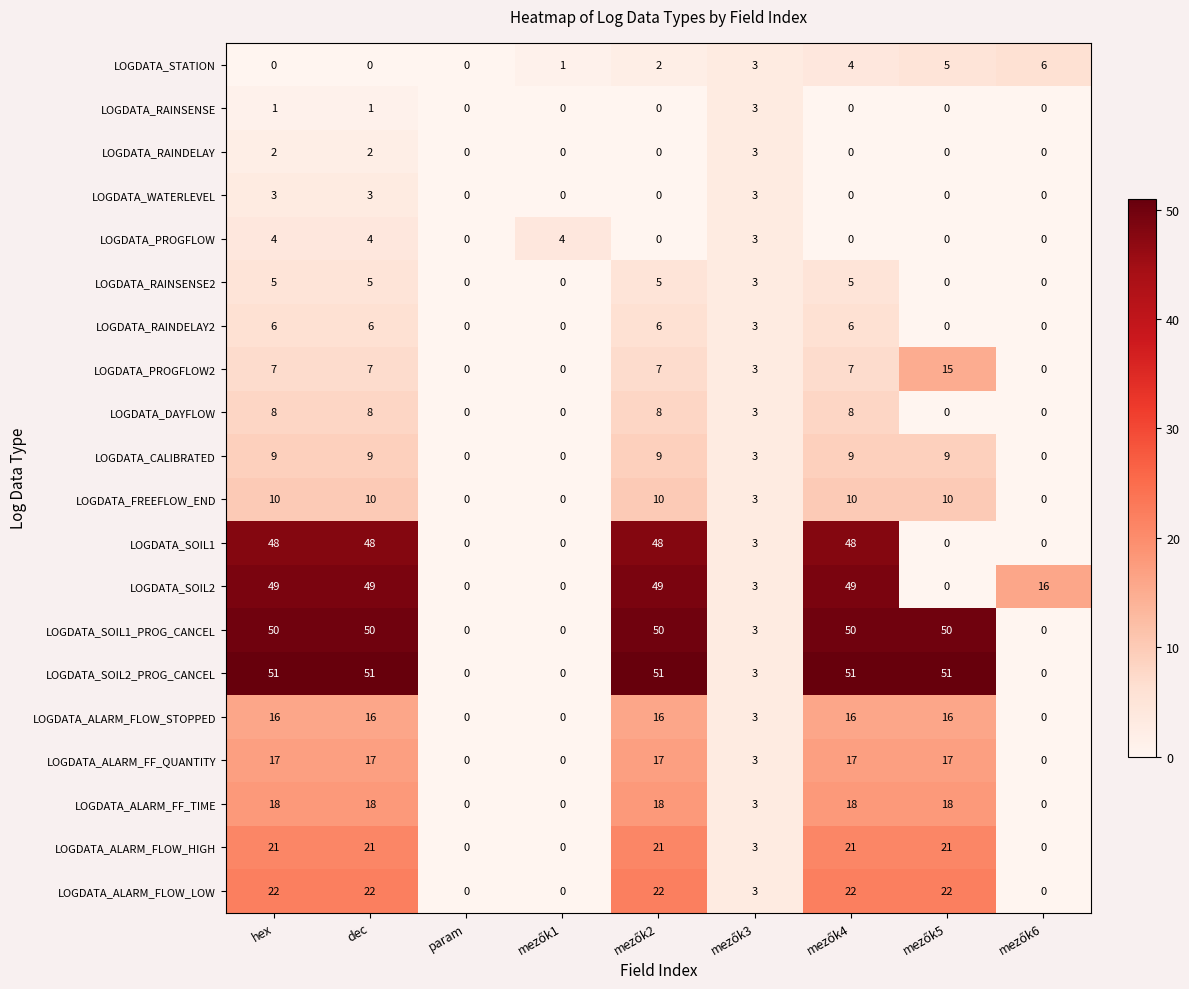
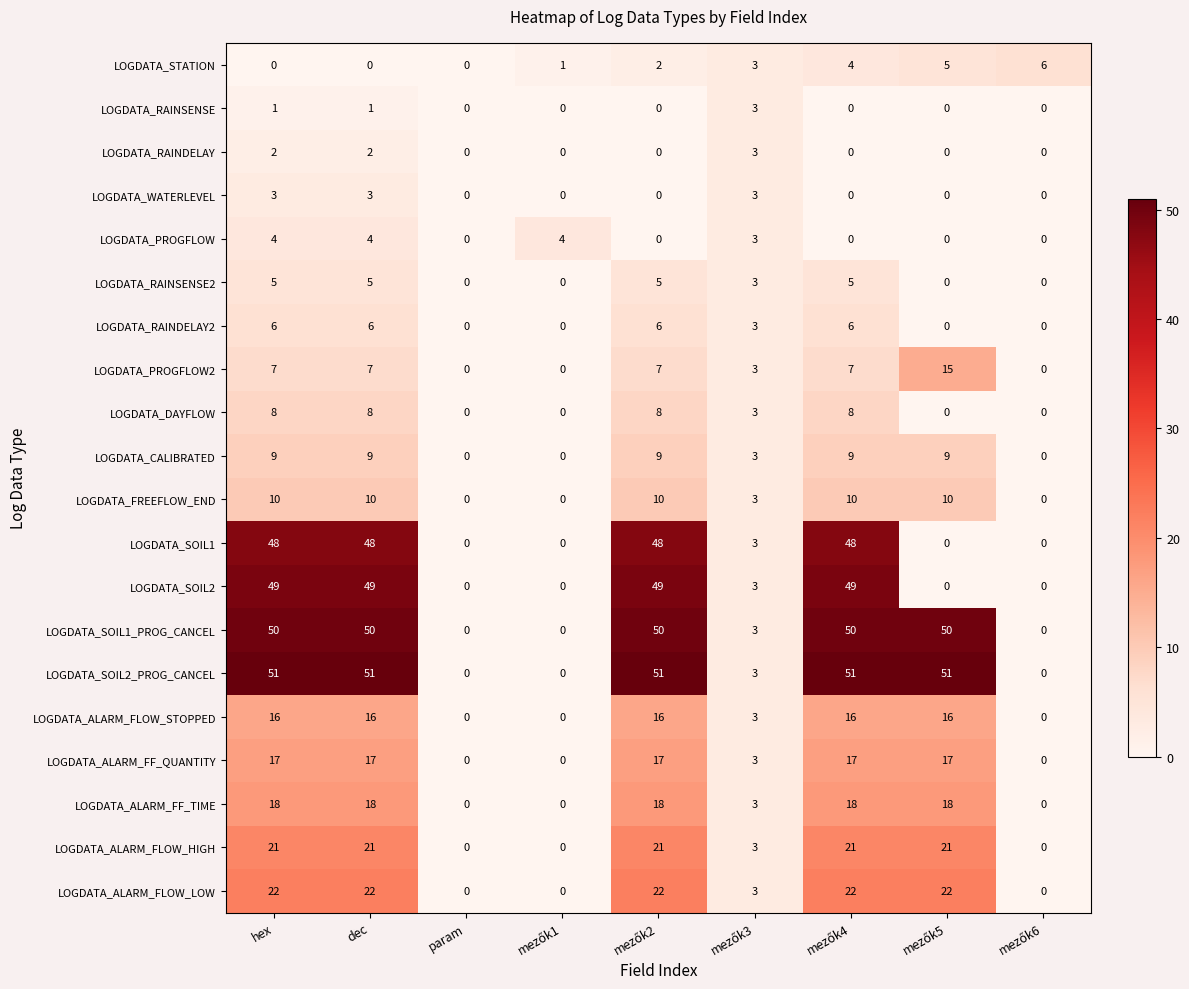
LOGDATA_SOIL2, mezők6: 16 -> 0
